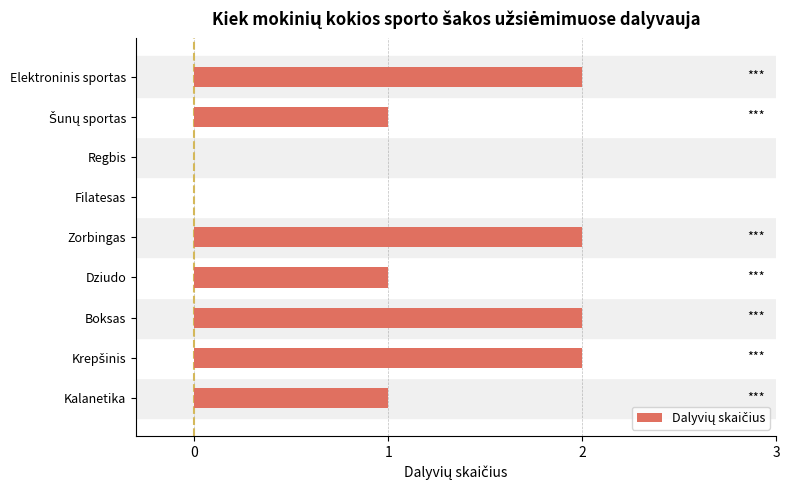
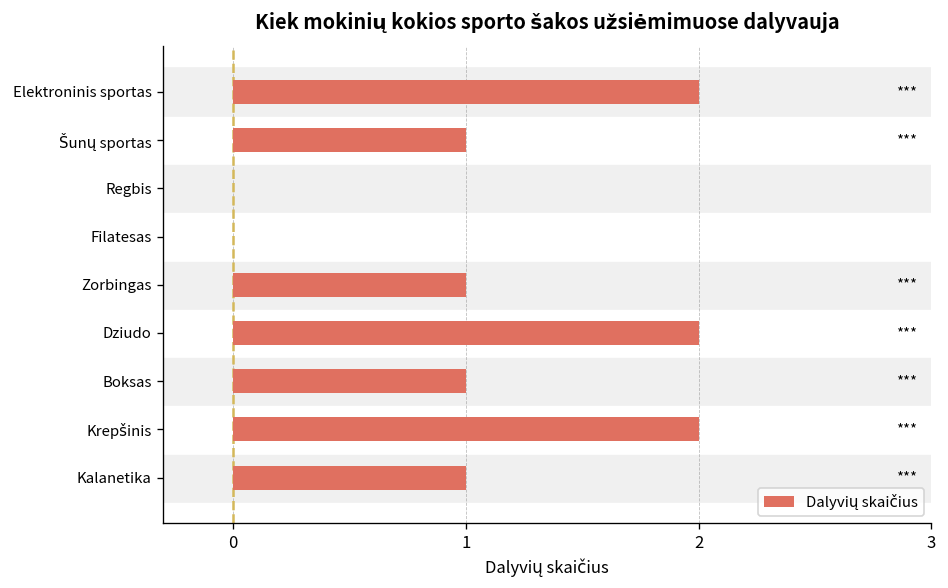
Zorbingas: 2 -> 1
Dziudo: 1 -> 2
Boksas: 2 -> 1
